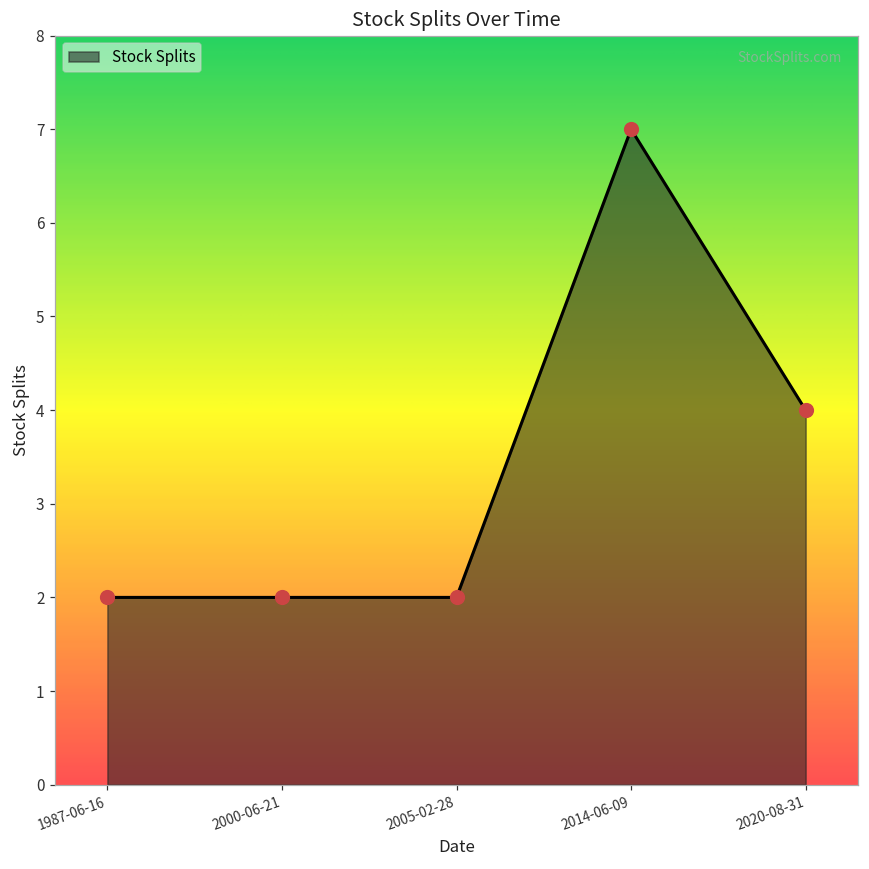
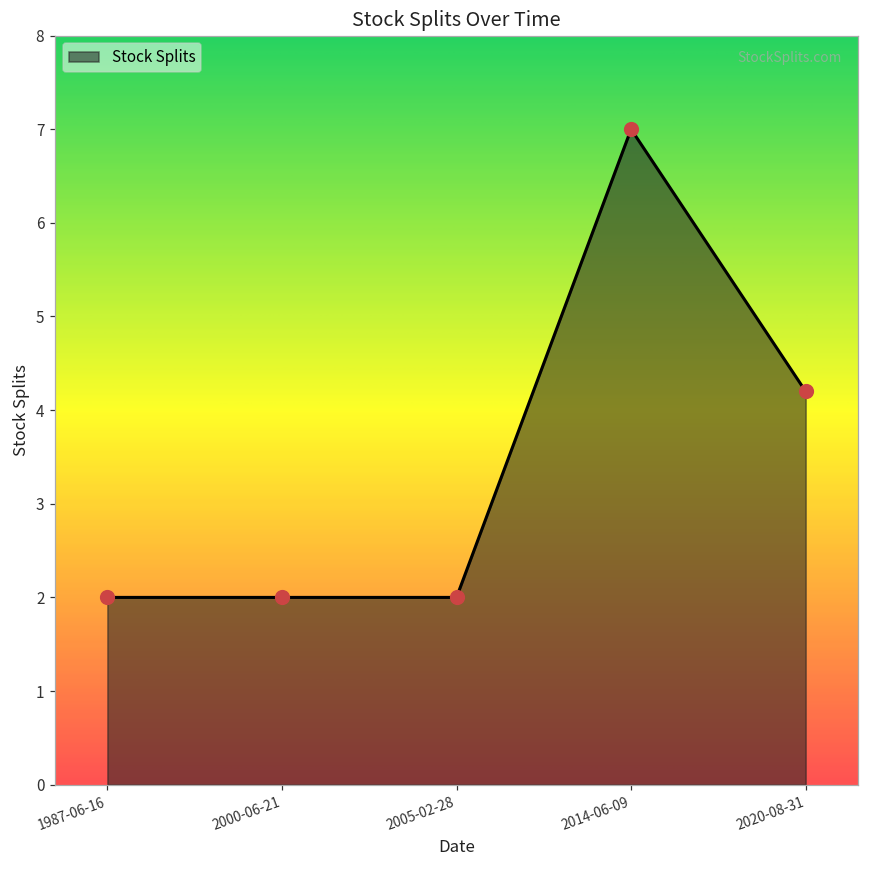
2020-08-31: 4.0 -> 4.2
